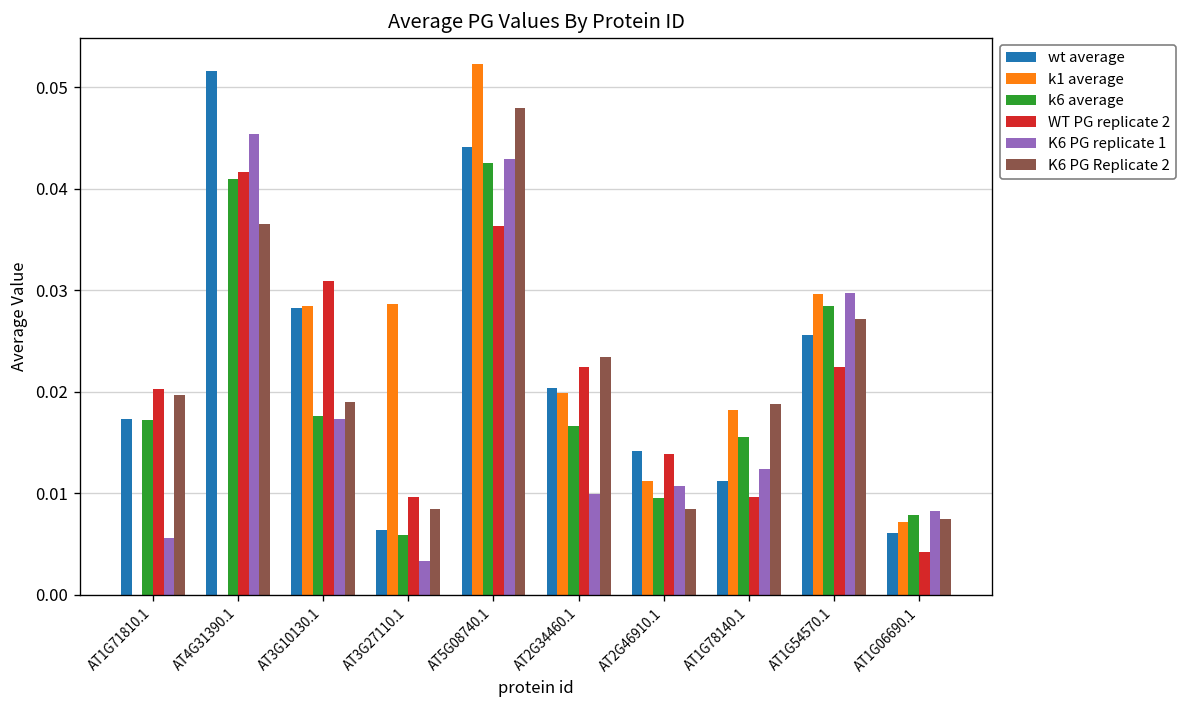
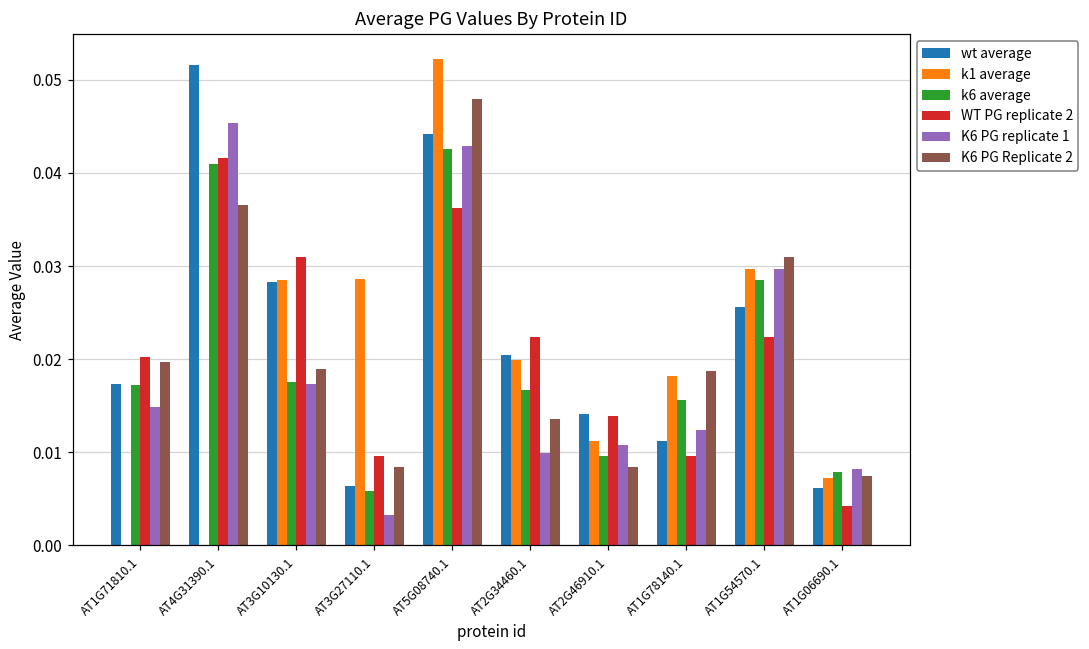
K6 PG replicate 1, AT1G71810.1: 0.006 -> 0.015
K6 PG Replicate 2, AT2G34460.1: 0.023 -> 0.014
K6 PG Replicate 2, AT1G54570.1: 0.027 -> 0.031
